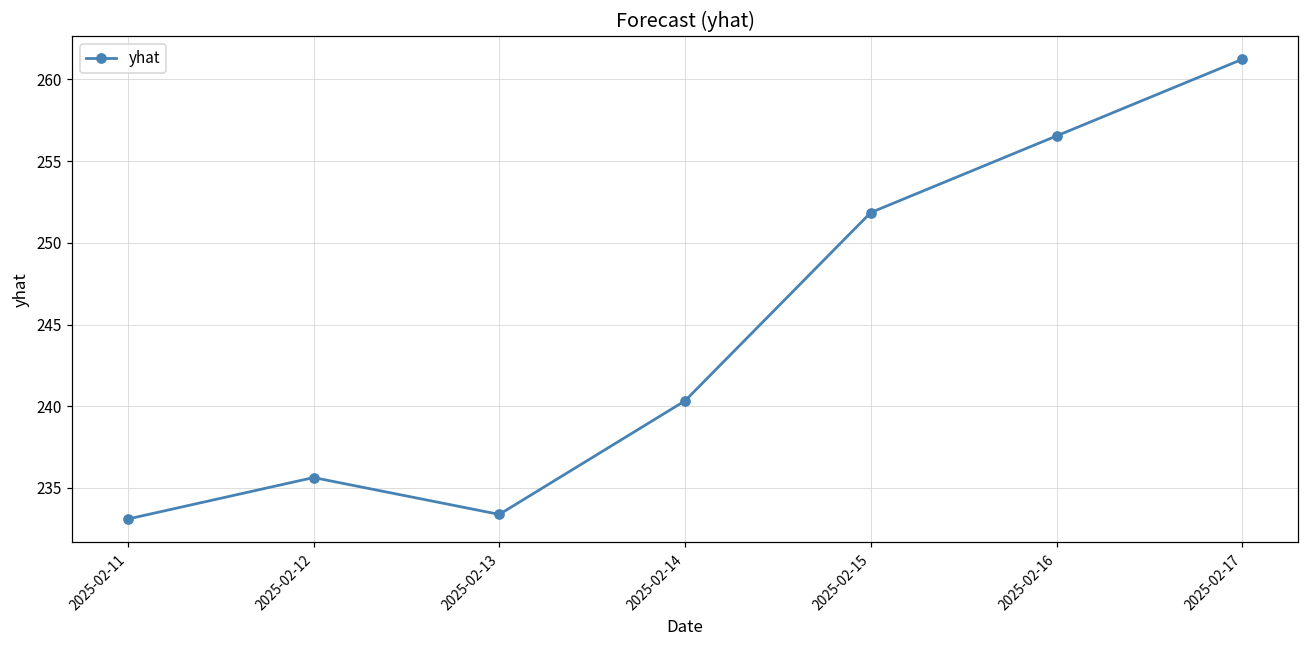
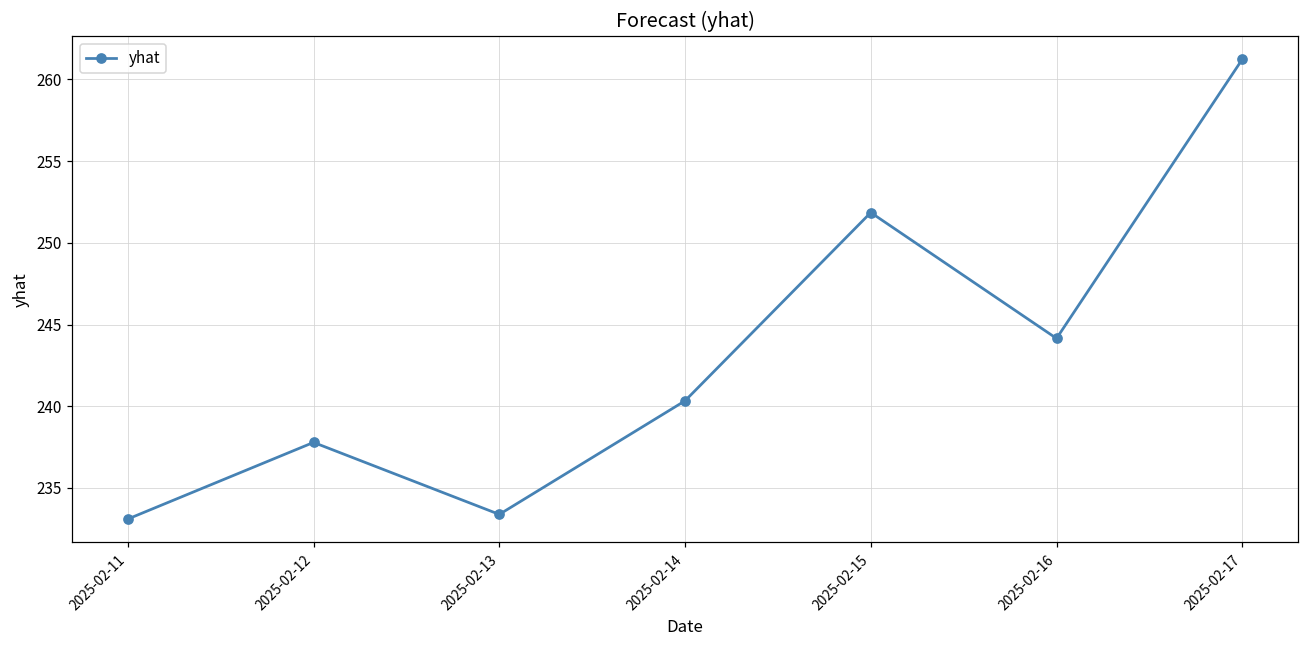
2025-02-12: 235.6 -> 237.8
2025-02-16: 256.5 -> 244.1
